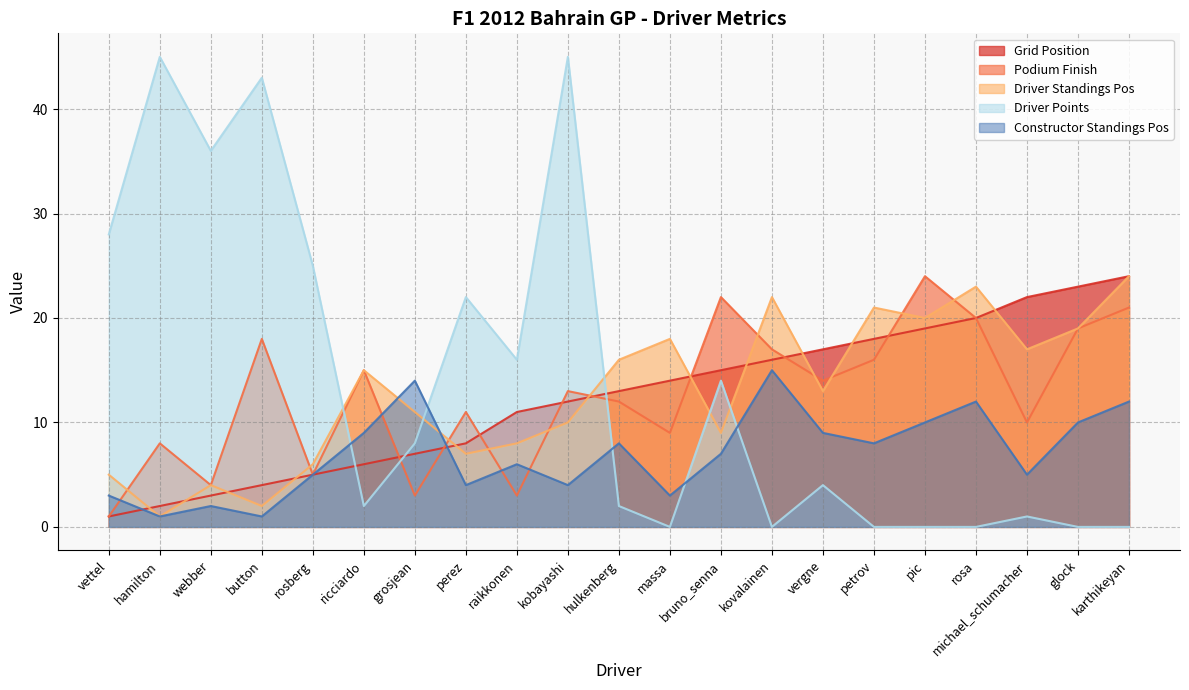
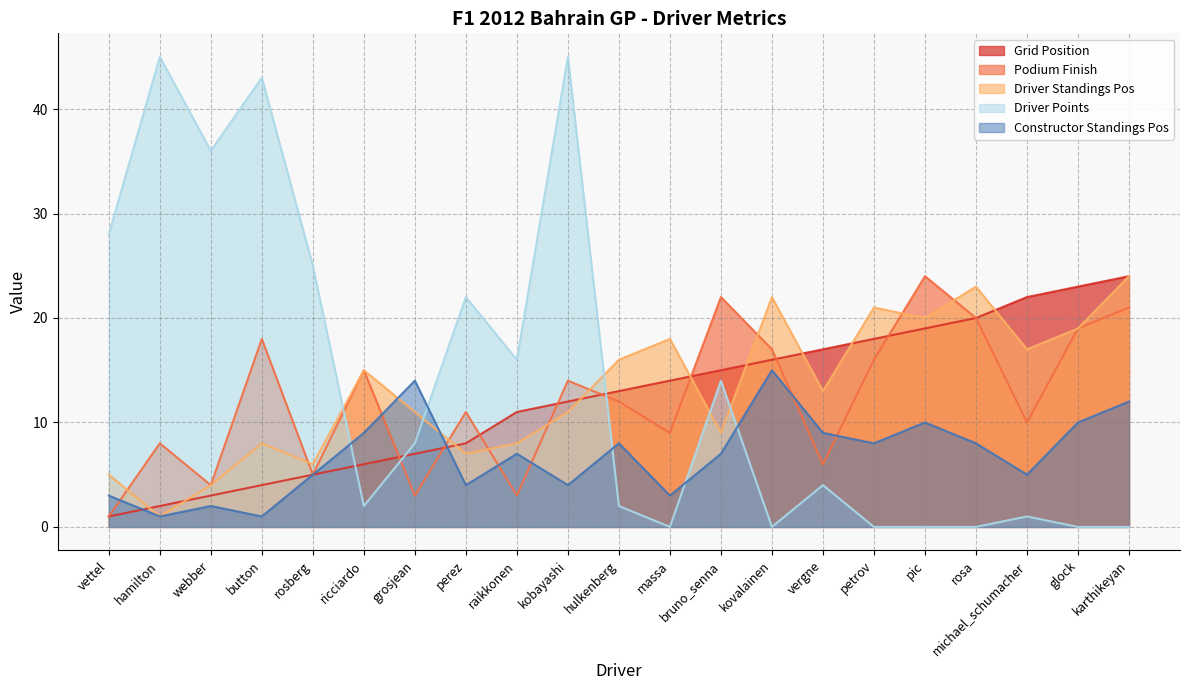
Driver Standings Pos, button: 2 -> 8
Constructor Standings Pos, raikkonen: 6 -> 7
Podium Finish, kobayashi: 13 -> 14
Driver Standings Pos, kobayashi: 10 -> 11
Podium Finish, vergne: 14 -> 6
Constructor Standings Pos, rosa: 12 -> 8
